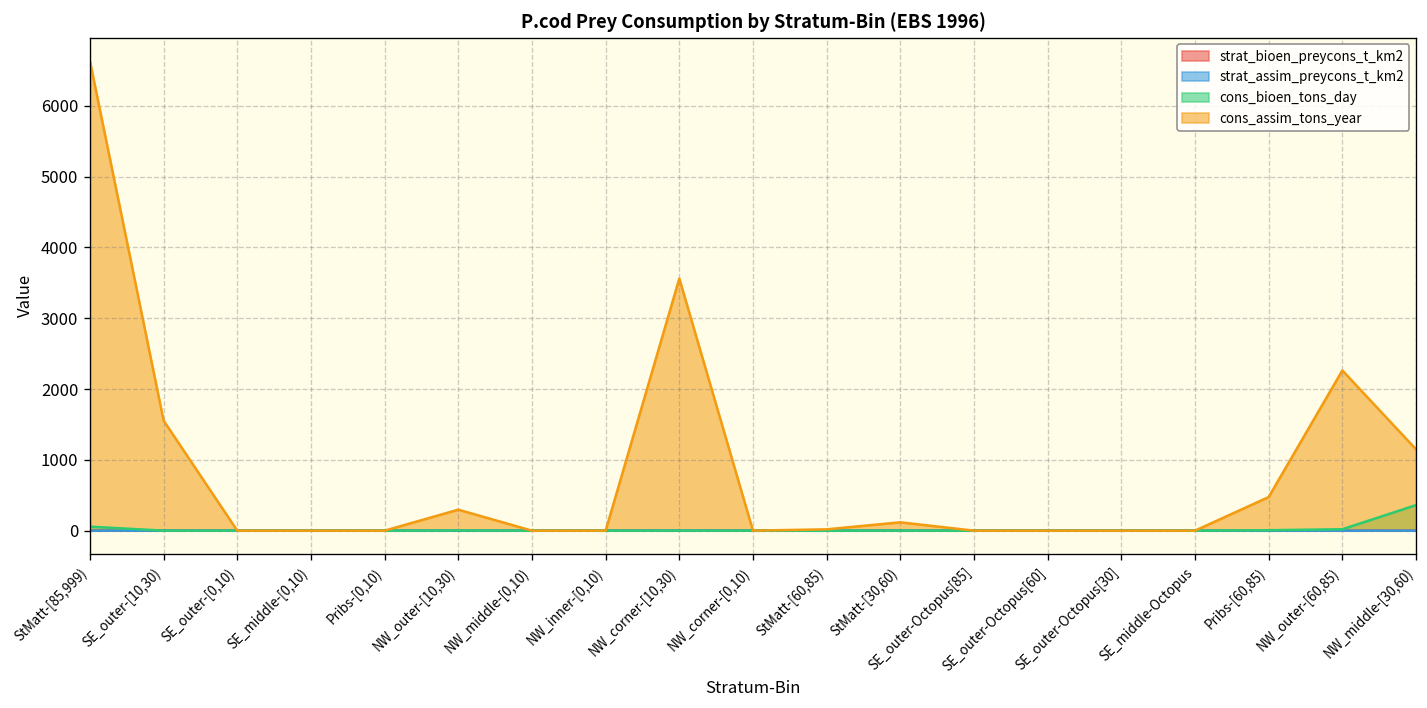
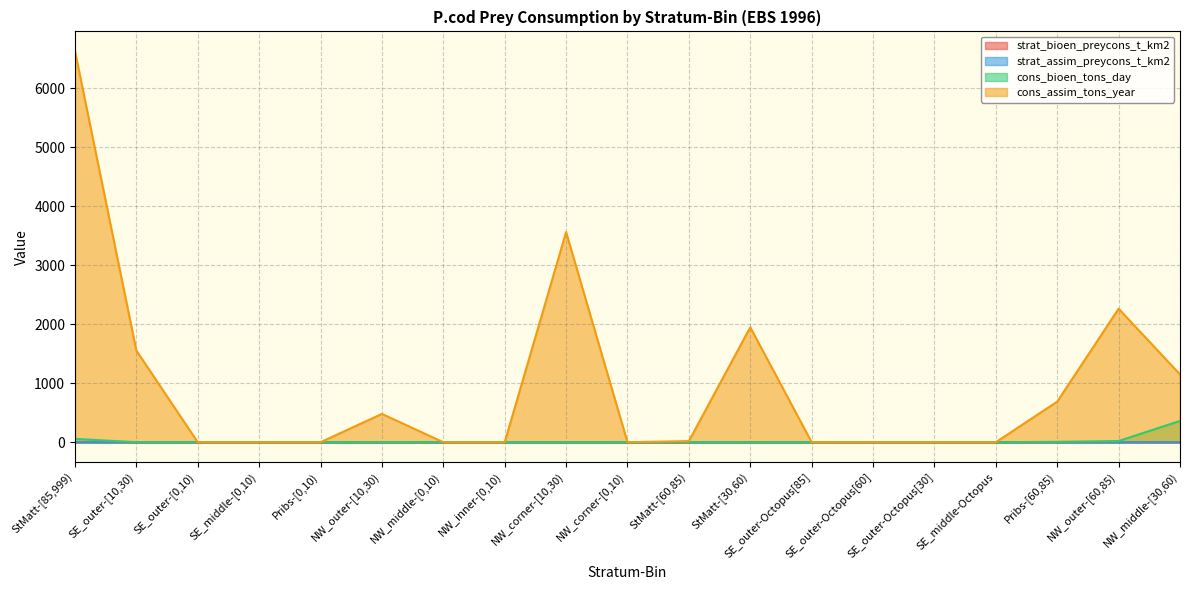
cons_assim_tons_year, NW_outer-[10,30): 300 -> 500
cons_assim_tons_year, StMatt-[30,60): 100 -> 1900
cons_assim_tons_year, Pribs-[60,85): 500 -> 700
